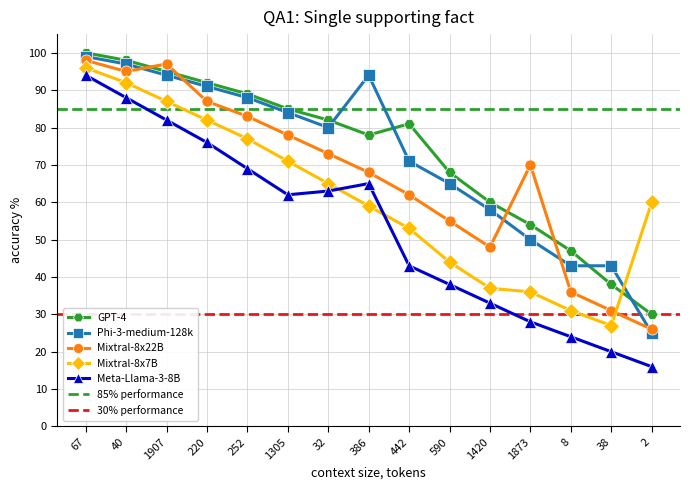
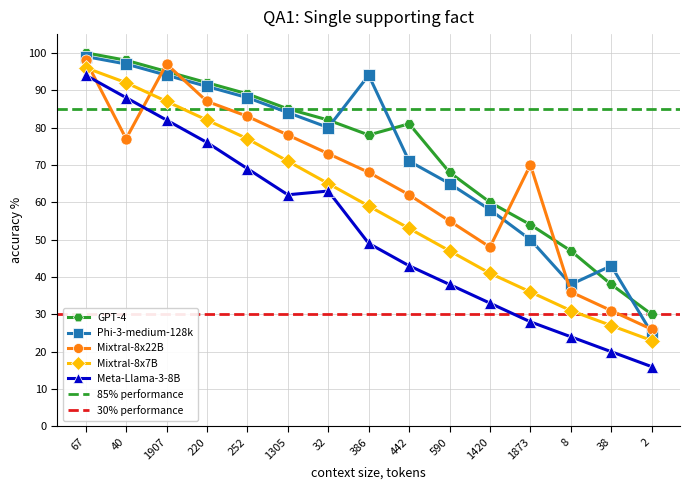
Mixtral-8x22B, 40: 95 -> 77
Meta-Llama-3-8B, 386: 65 -> 49
Mixtral-8x7B, 590: 44 -> 47
Mixtral-8x7B, 1420: 37 -> 41
Phi-3-medium-128k, 8: 43 -> 38
Mixtral-8x7B, 2: 60 -> 23
